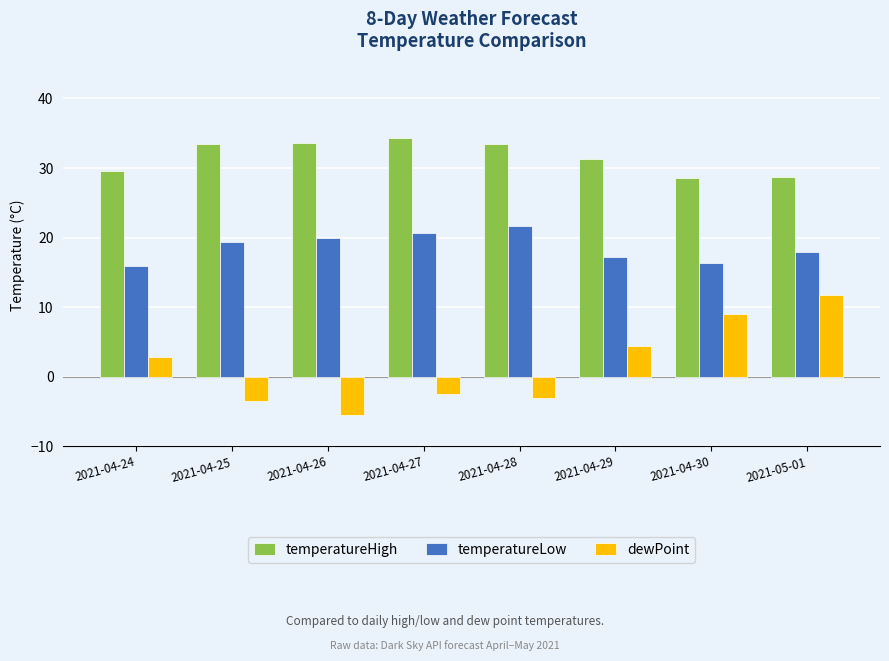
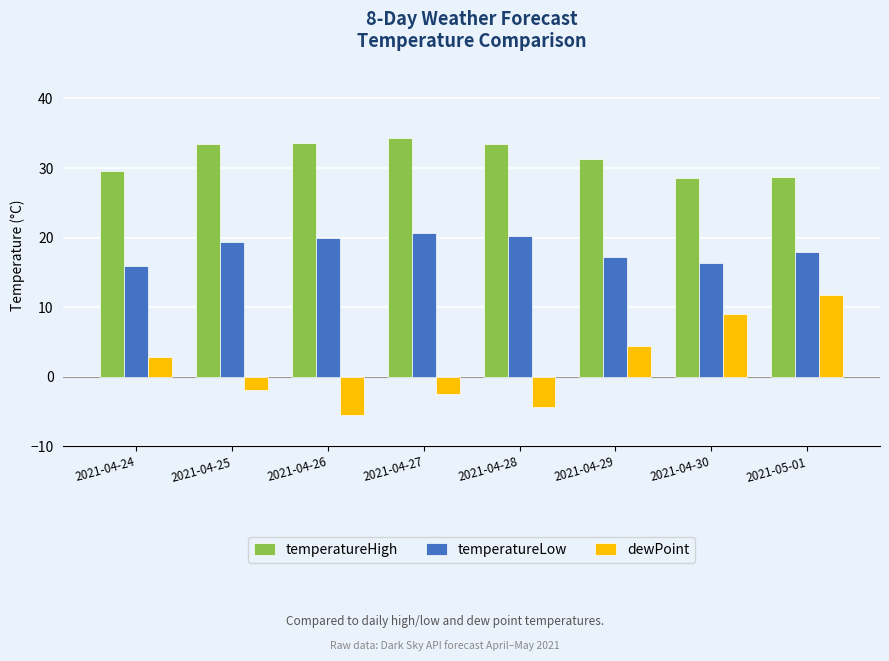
dewPoint, 2021-04-25: -4 -> -2
temperatureLow, 2021-04-28: 22 -> 20
dewPoint, 2021-04-28: -3 -> -4
